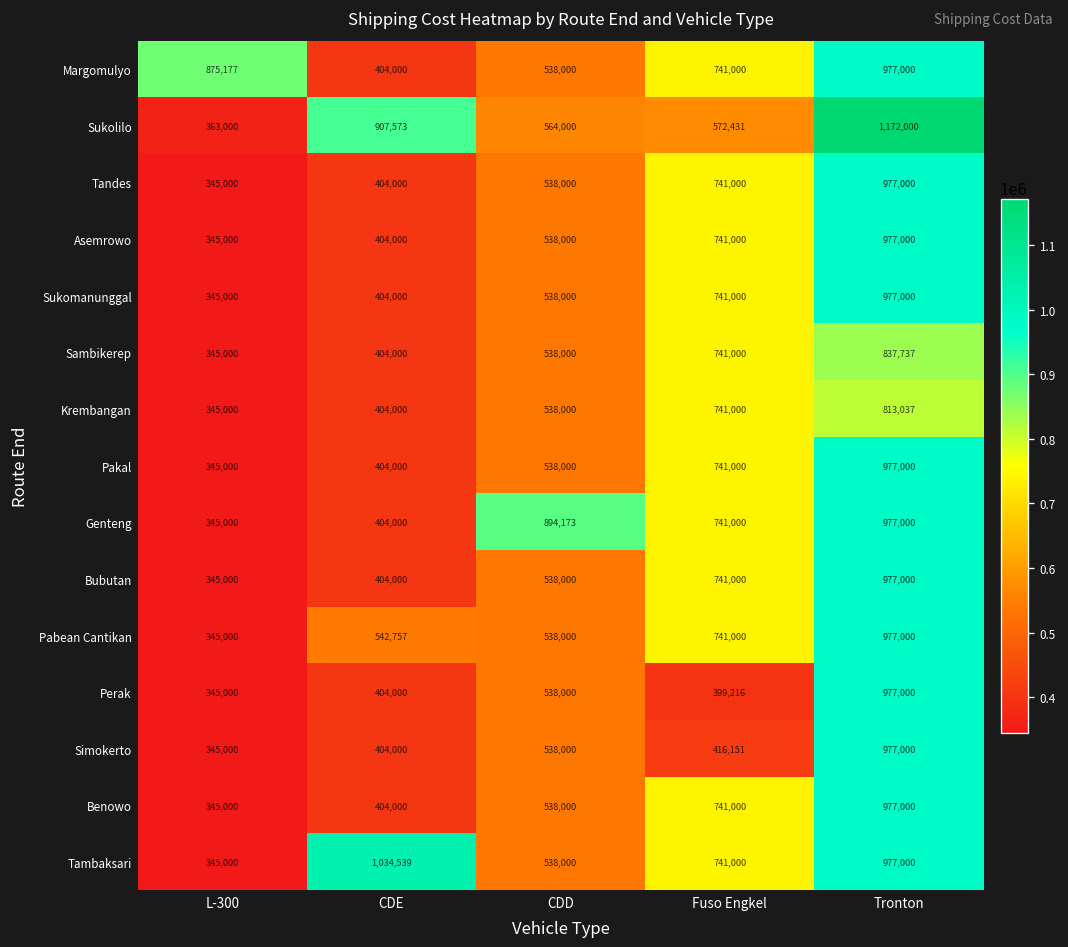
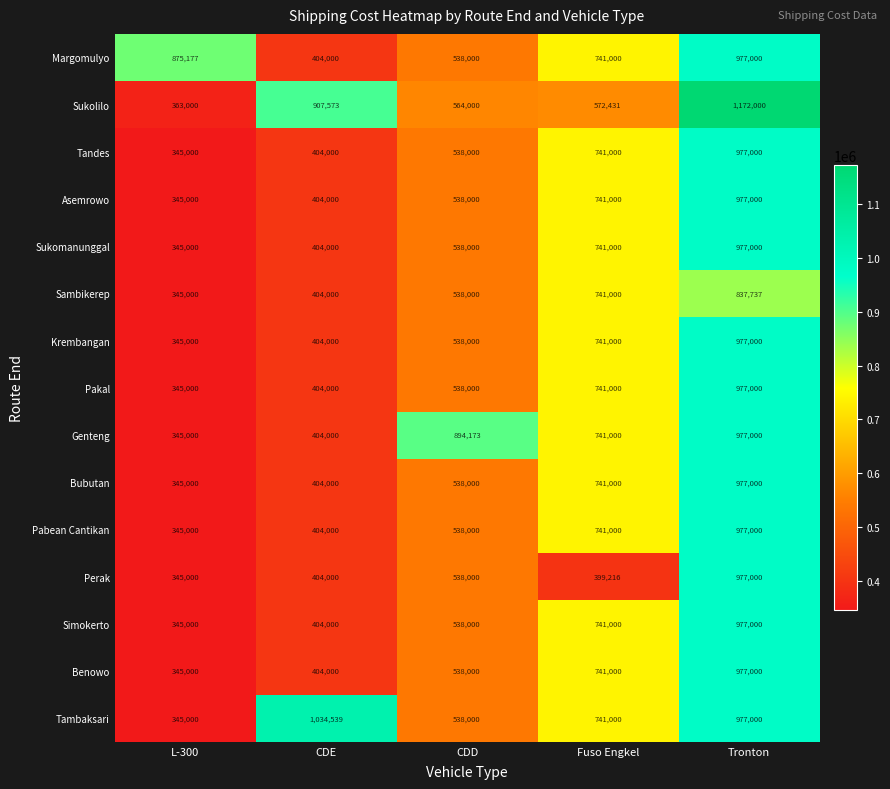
Krembangan, Tronton: 813,037 -> 977,000
Pabean Cantikan, CDE: 542,757 -> 404,000
Simokerto, Fuso Engkel: 416,151 -> 741,000
